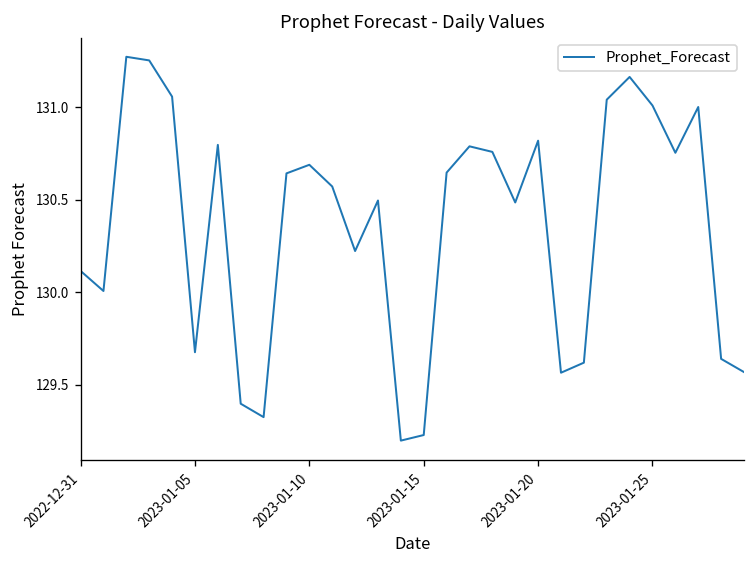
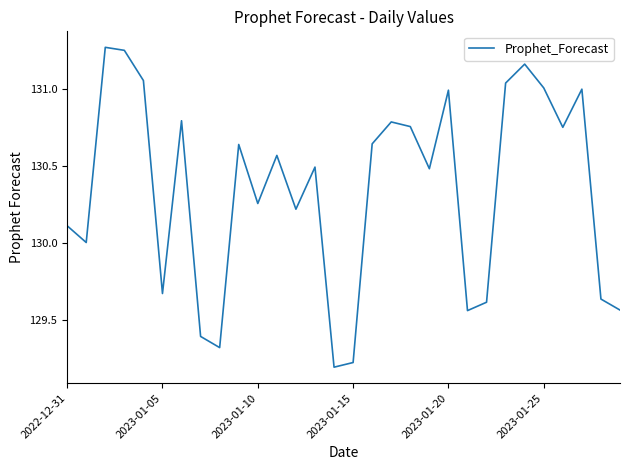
2023-01-10: 130.69 -> 130.26
2023-01-20: 130.82 -> 130.99
